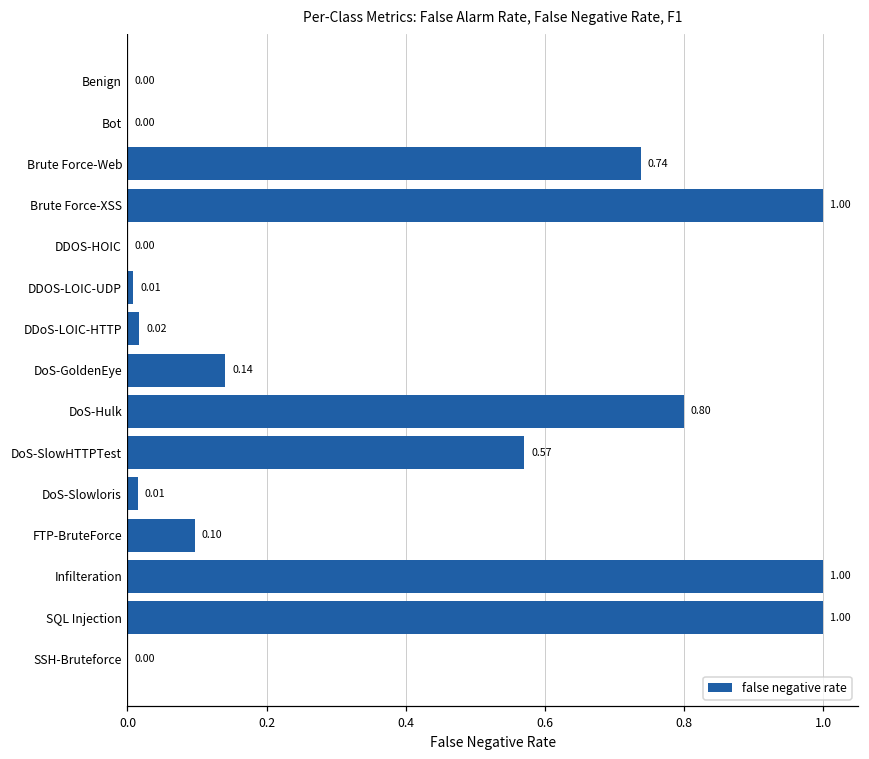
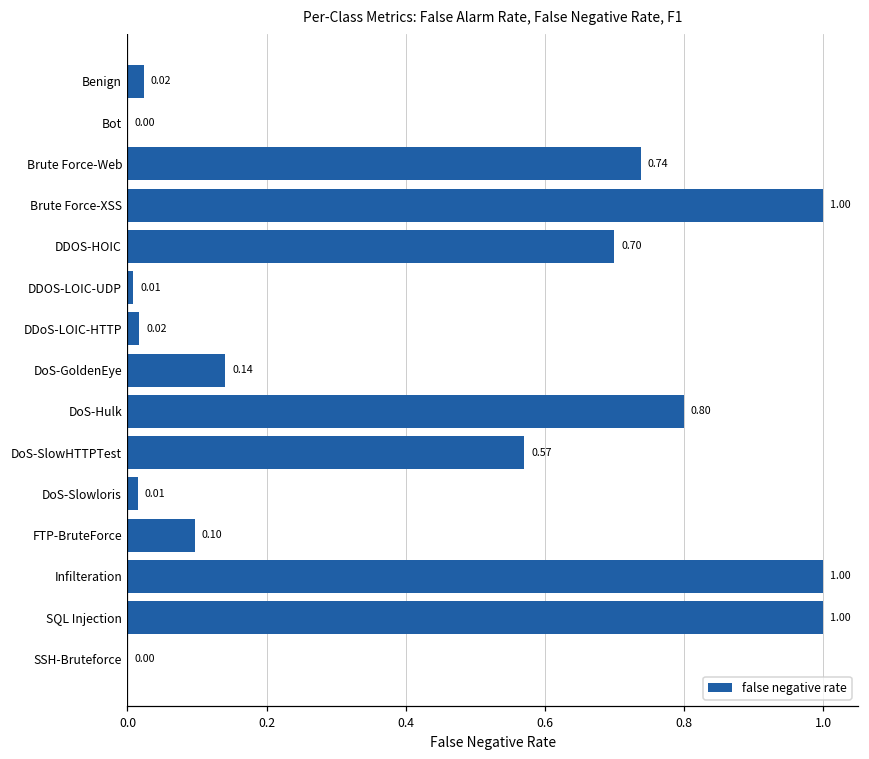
Benign: 0.00 -> 0.02
DDOS-HOIC: 0.00 -> 0.70
